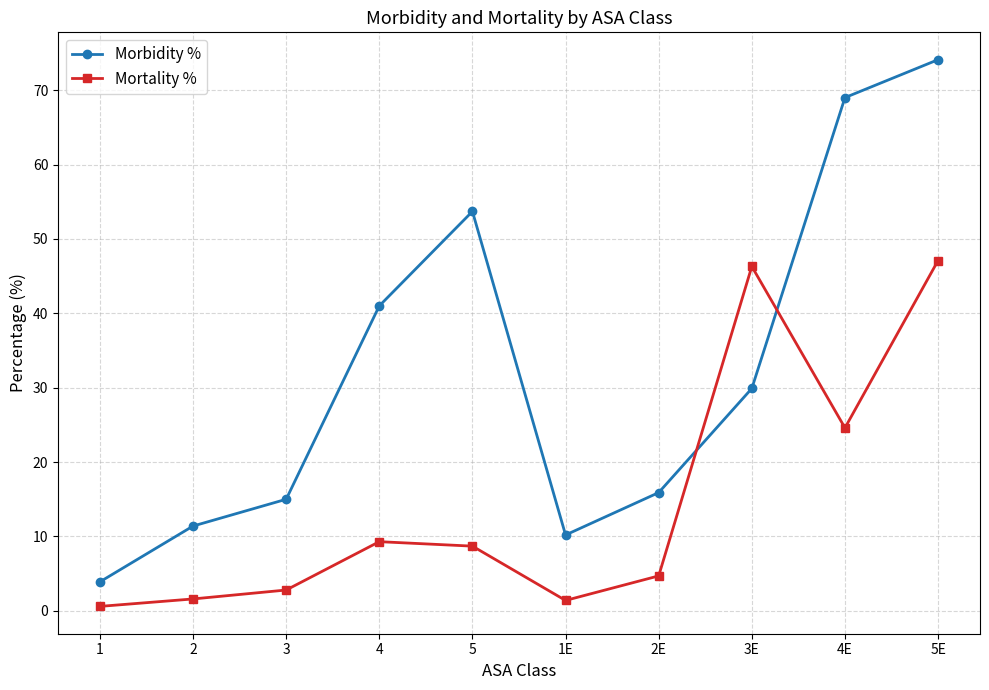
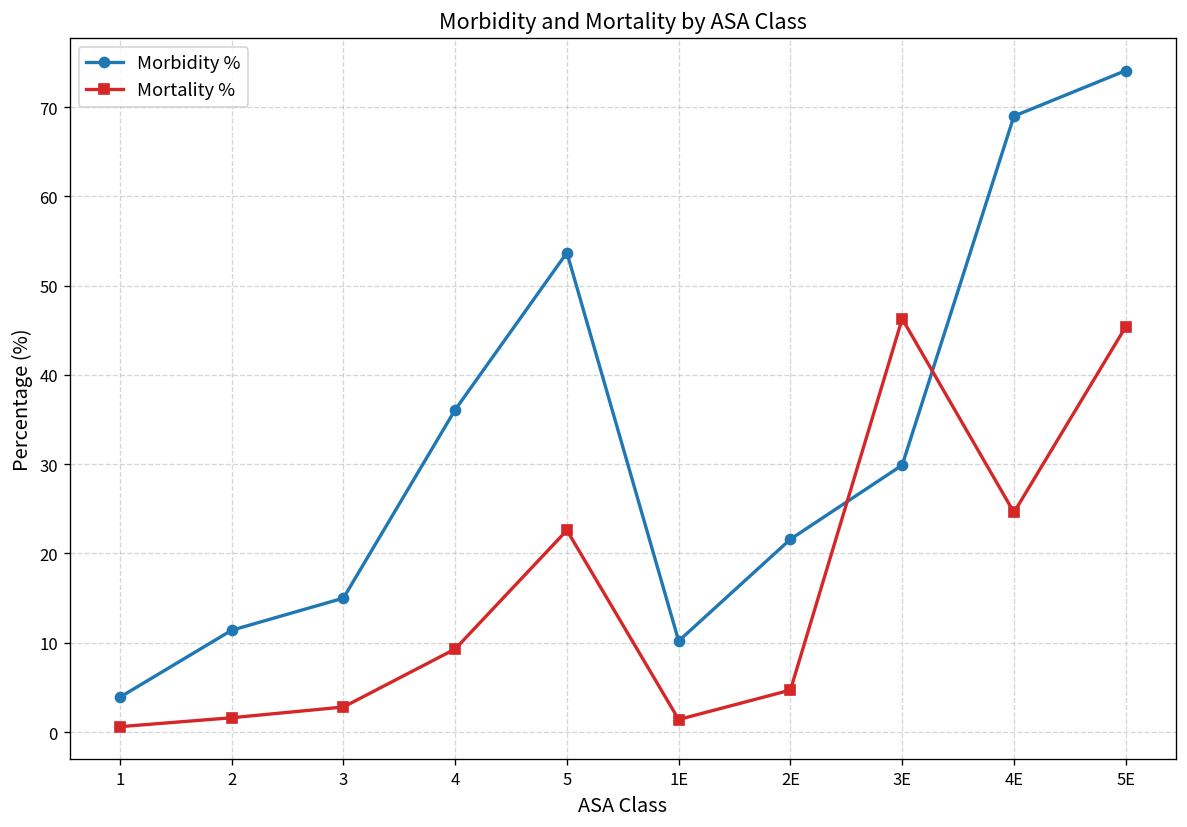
Morbidity %, 4: 41 -> 36
Mortality %, 5: 9 -> 23
Morbidity %, 2E: 16 -> 22
Mortality %, 5E: 47 -> 45
